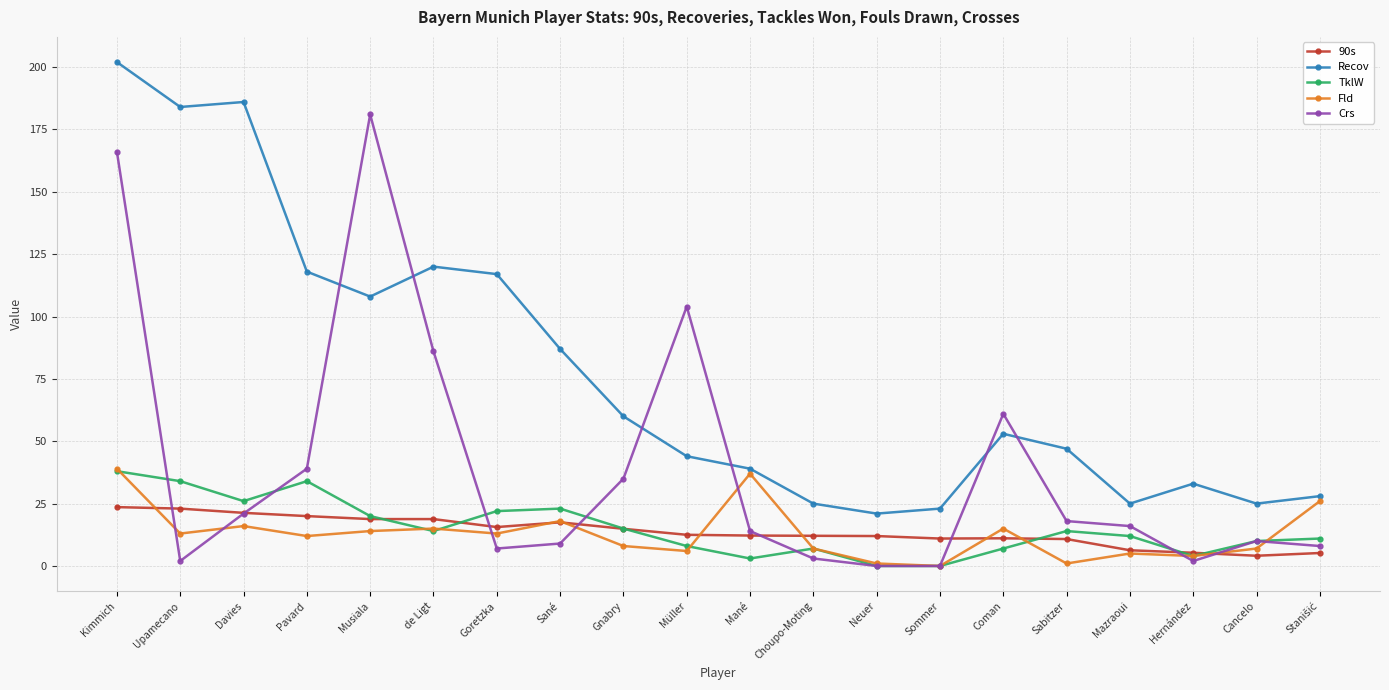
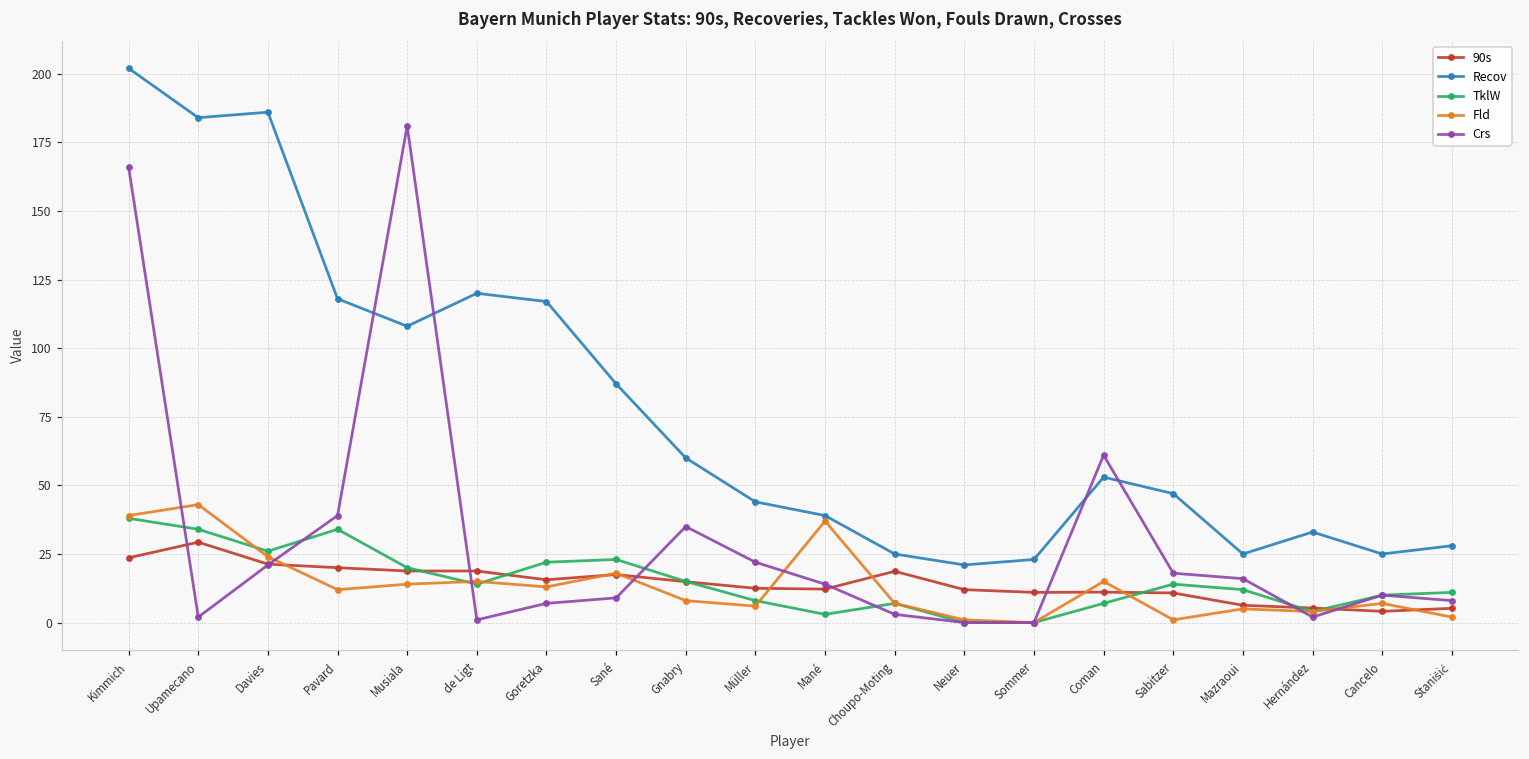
90s, Upamecano: 23 -> 29
Fld, Upamecano: 13 -> 43
Fld, Davies: 16 -> 24
Crs, de Ligt: 86 -> 1
Crs, Müller: 104 -> 22
90s, Choupo-Moting: 12 -> 19
Fld, Stanišić: 26 -> 2
